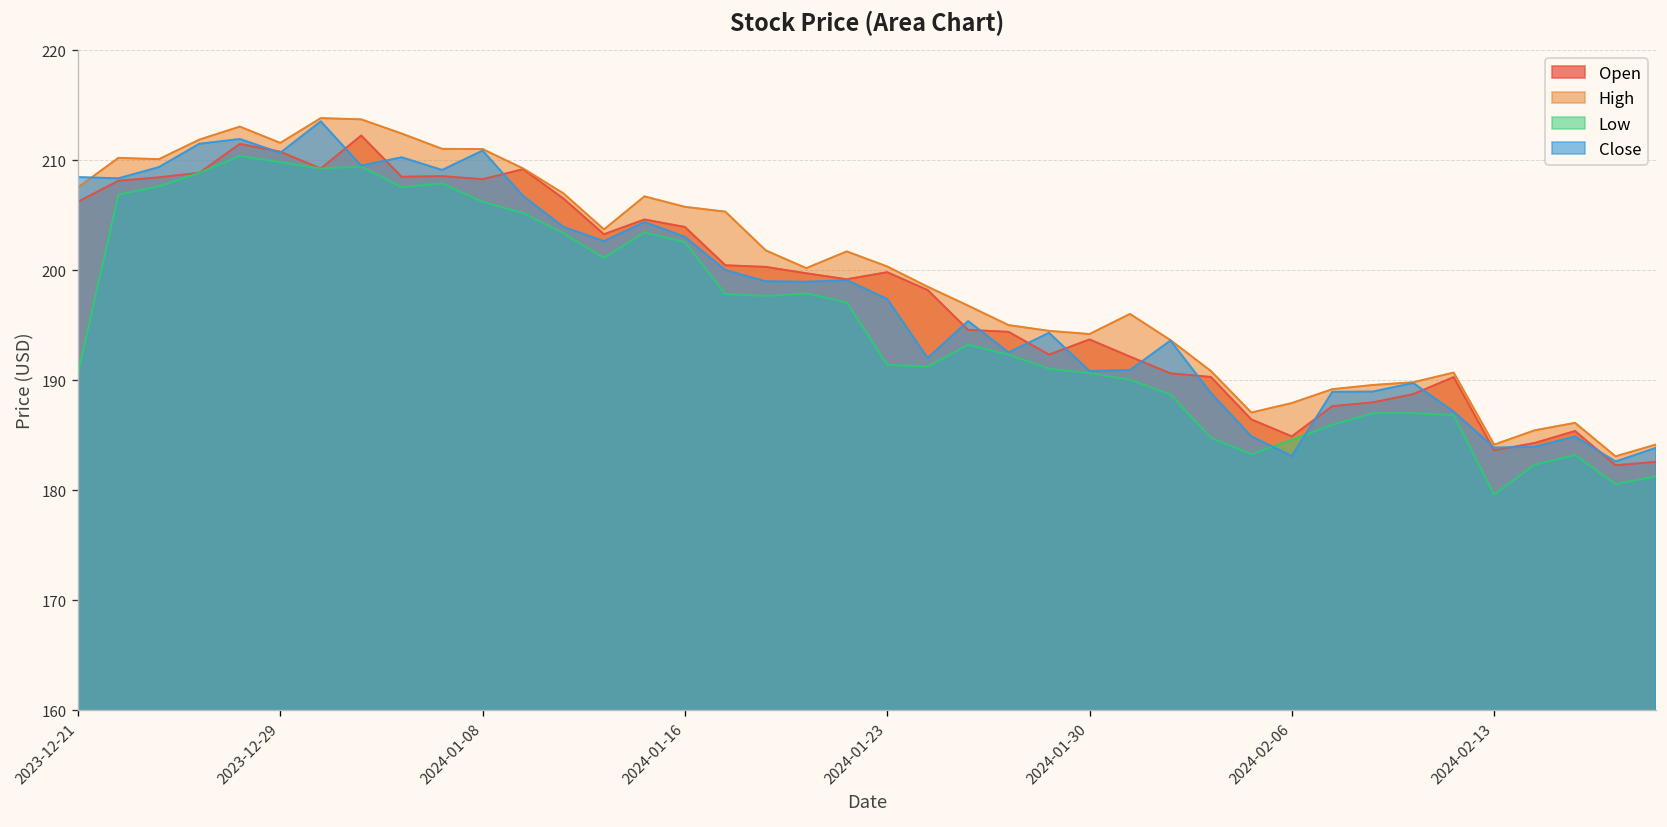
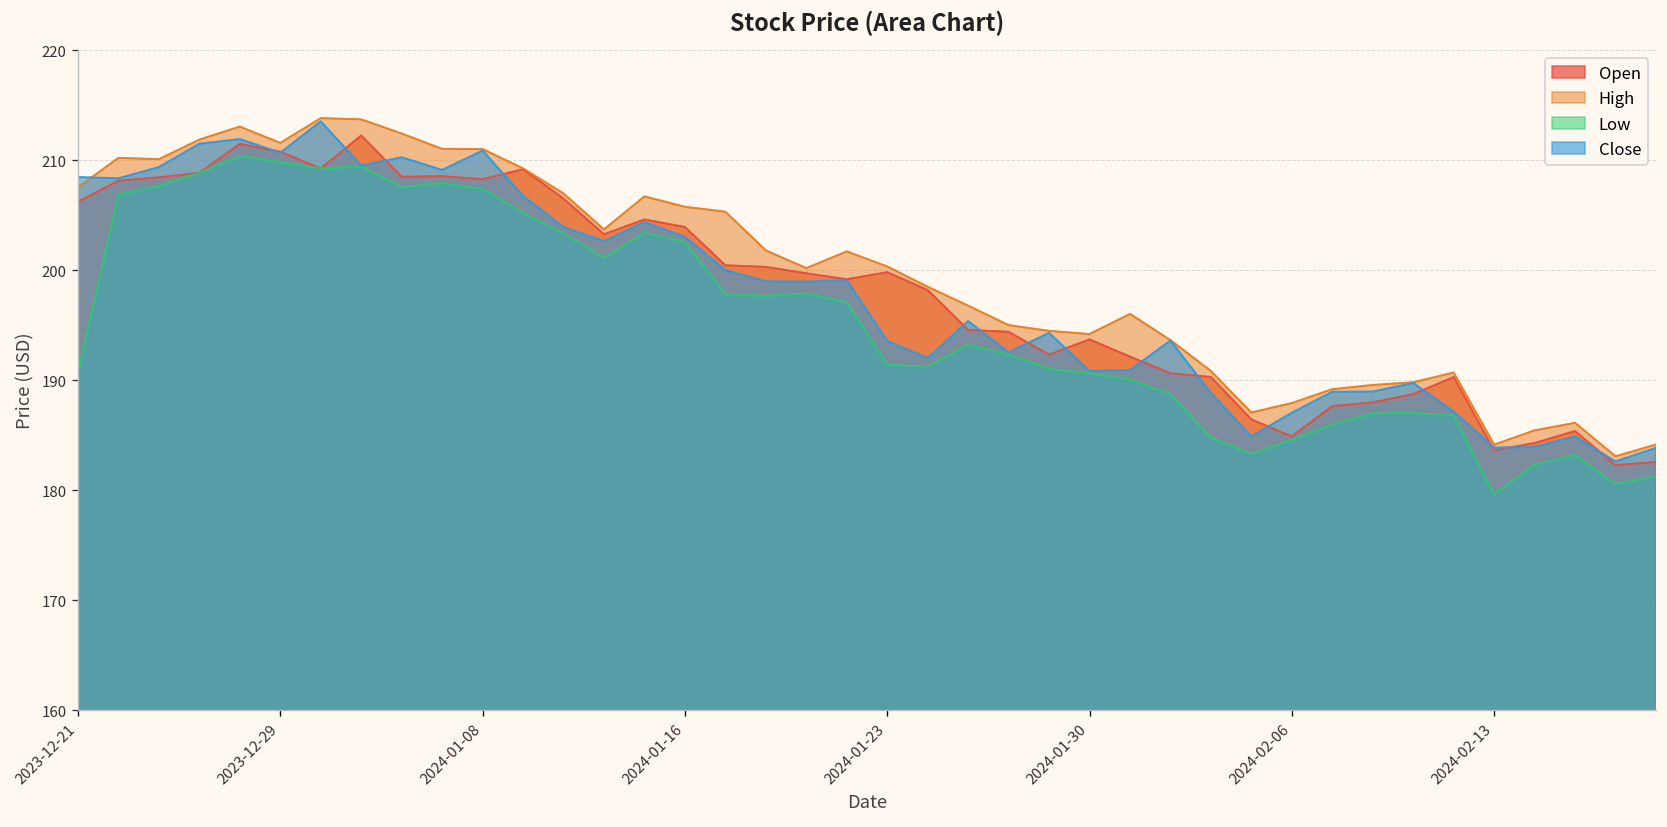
Low, 2024-01-08: 206 -> 207
Close, 2024-01-23: 197 -> 194
Close, 2024-02-06: 183 -> 187
